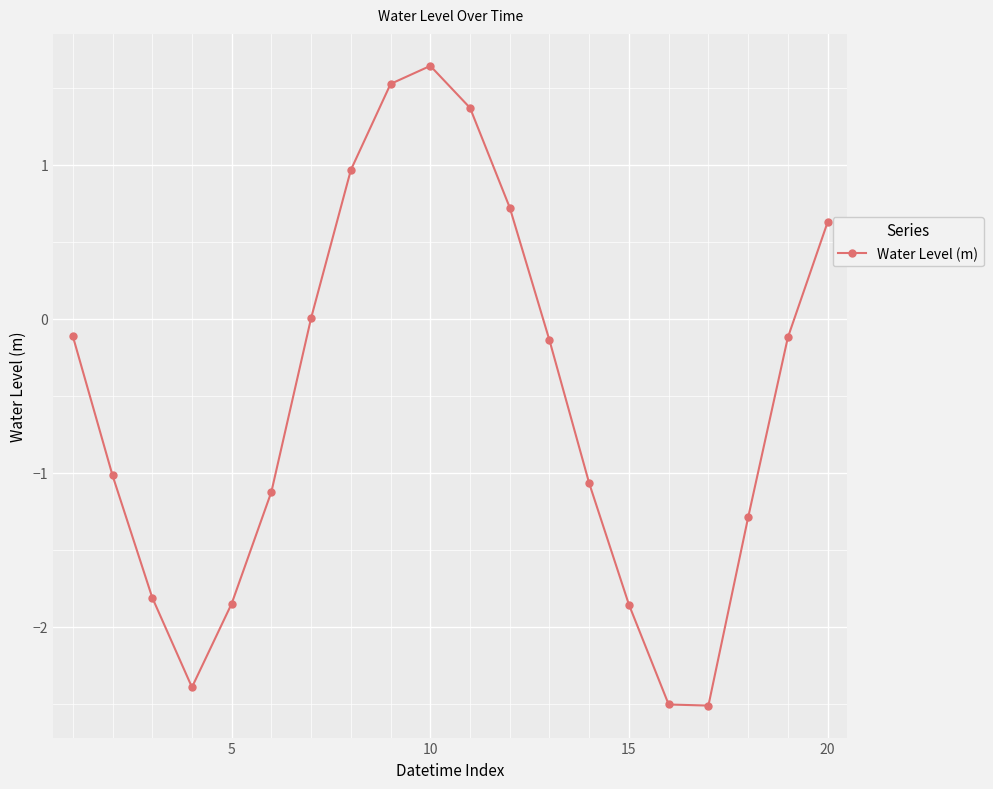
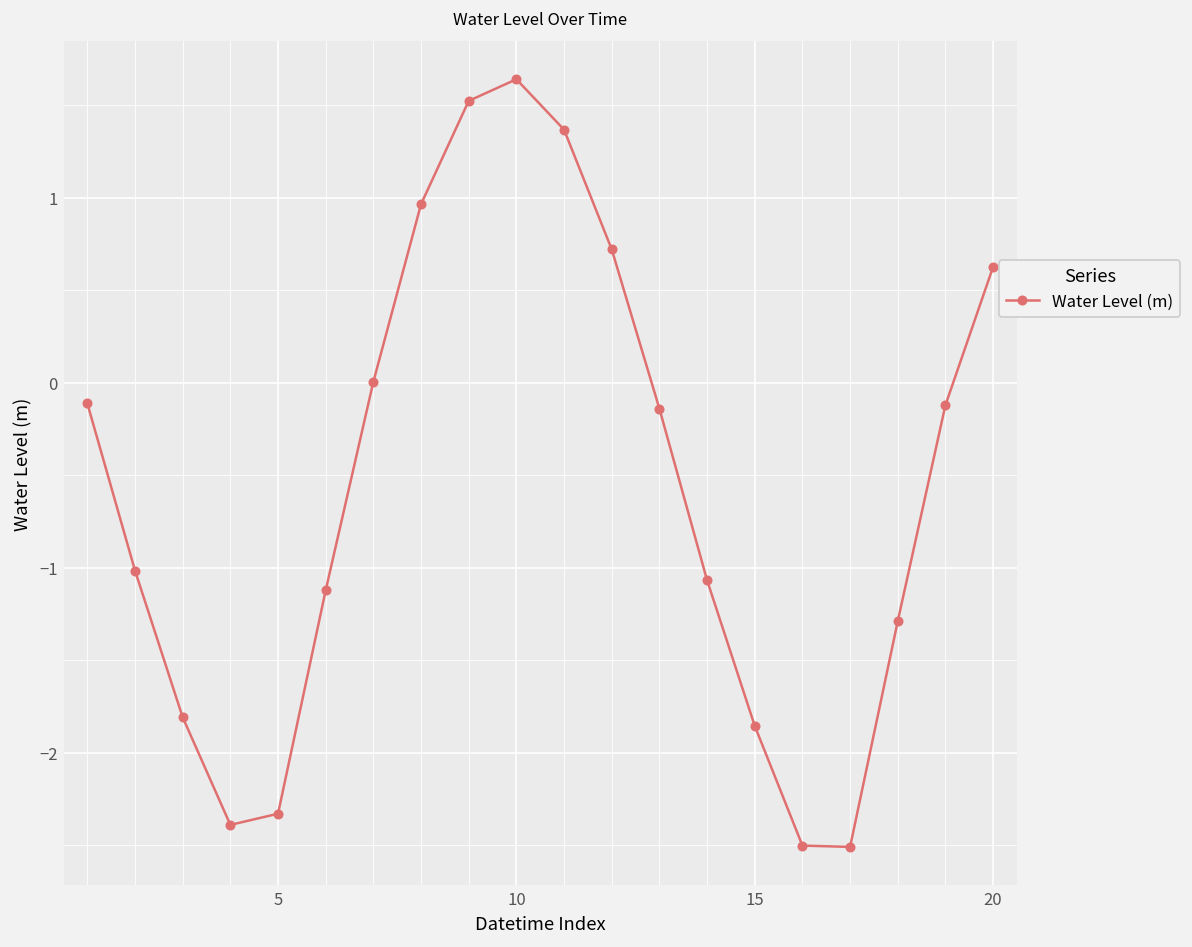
5: -1.85 -> -2.33
